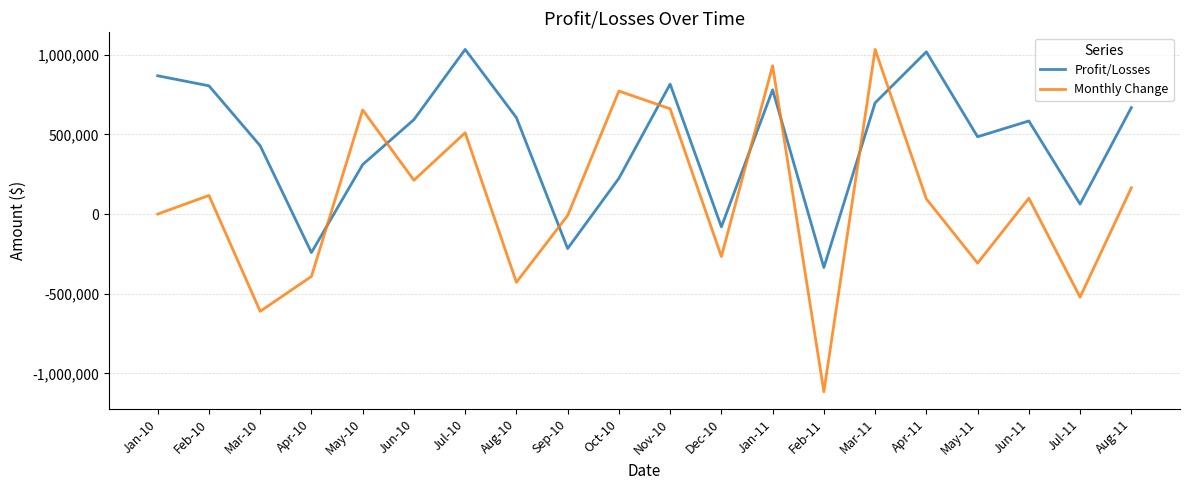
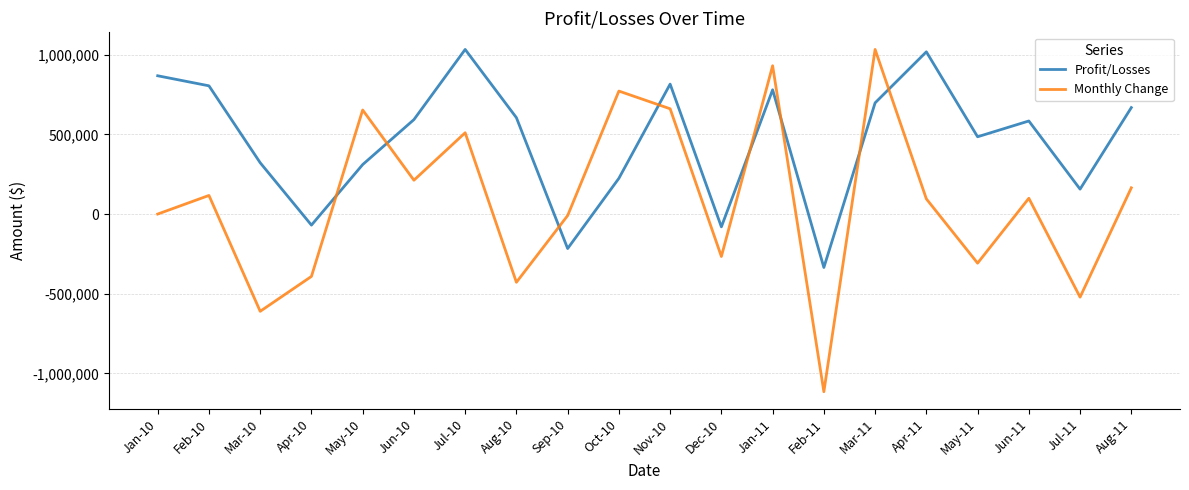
Profit/Losses, Mar-10: 430,000 -> 320,000
Profit/Losses, Apr-10: -240,000 -> -70,000
Profit/Losses, Jul-11: 60,000 -> 160,000
